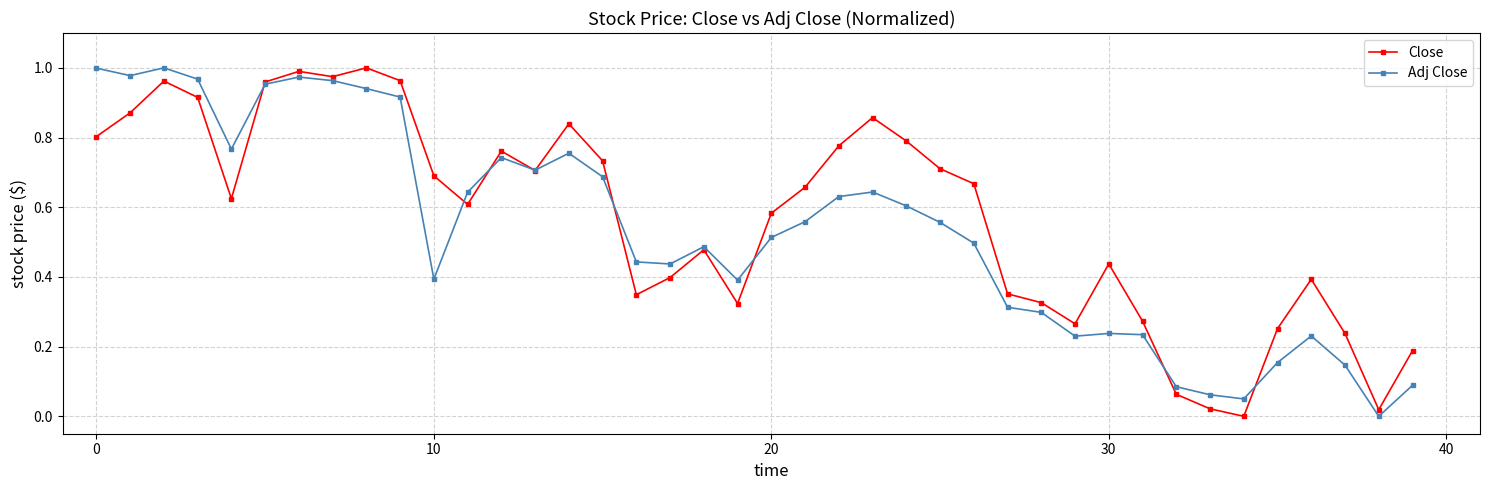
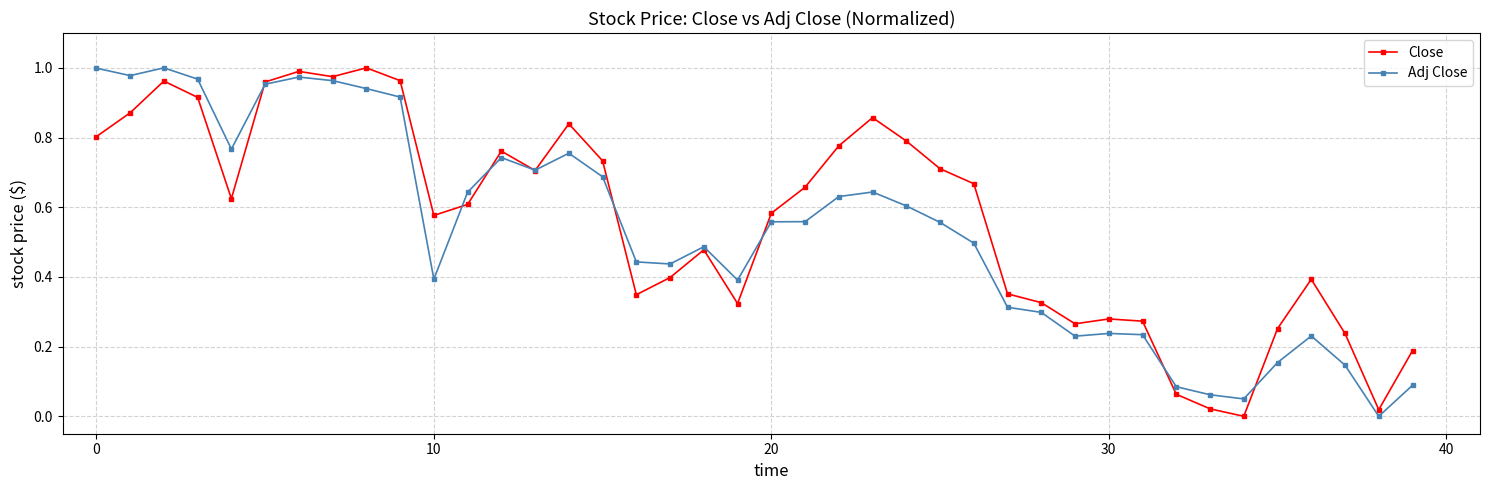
Close, 10: 0.69 -> 0.58
Adj Close, 20: 0.51 -> 0.56
Close, 30: 0.44 -> 0.28
